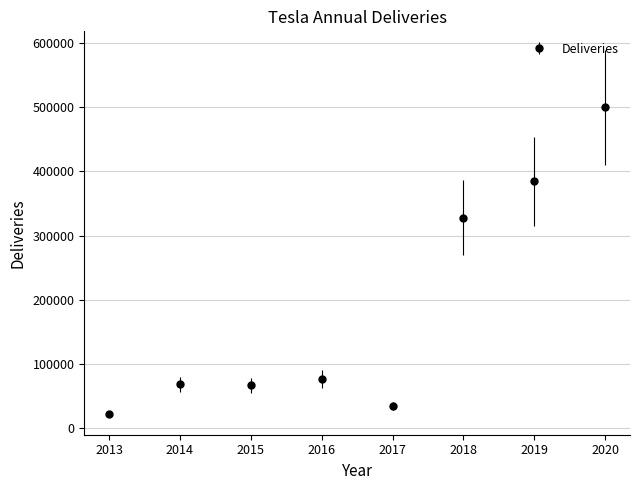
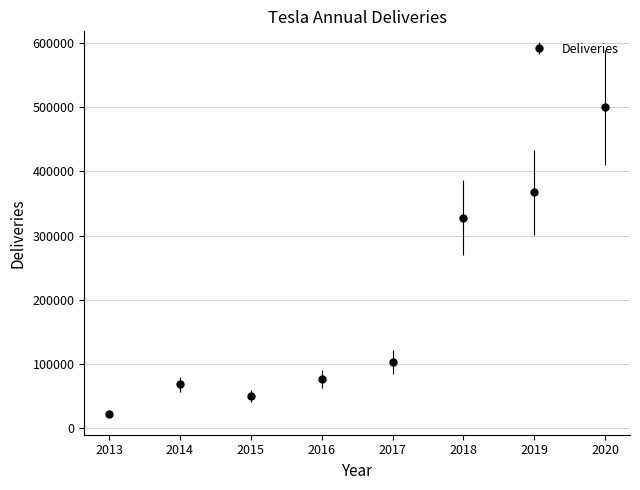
2015: 70000 -> 50000
2017: 30000 -> 100000
2019: 380000 -> 370000
